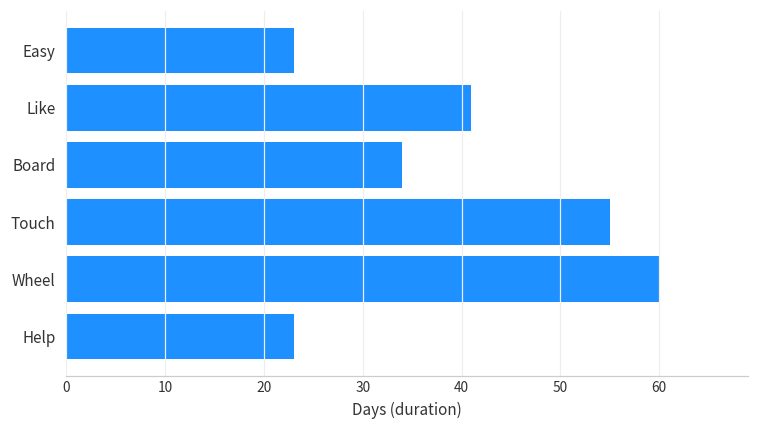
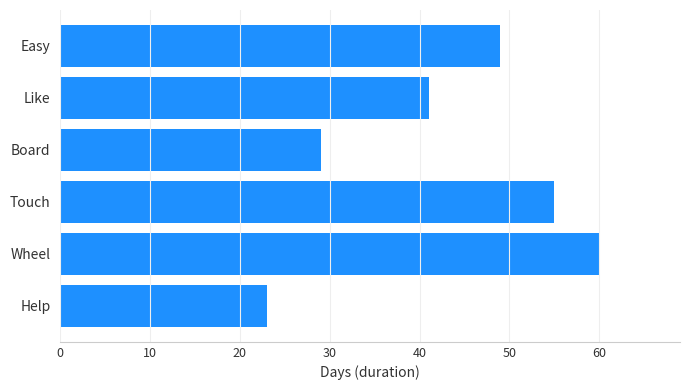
Easy: 23 -> 49
Board: 34 -> 29
